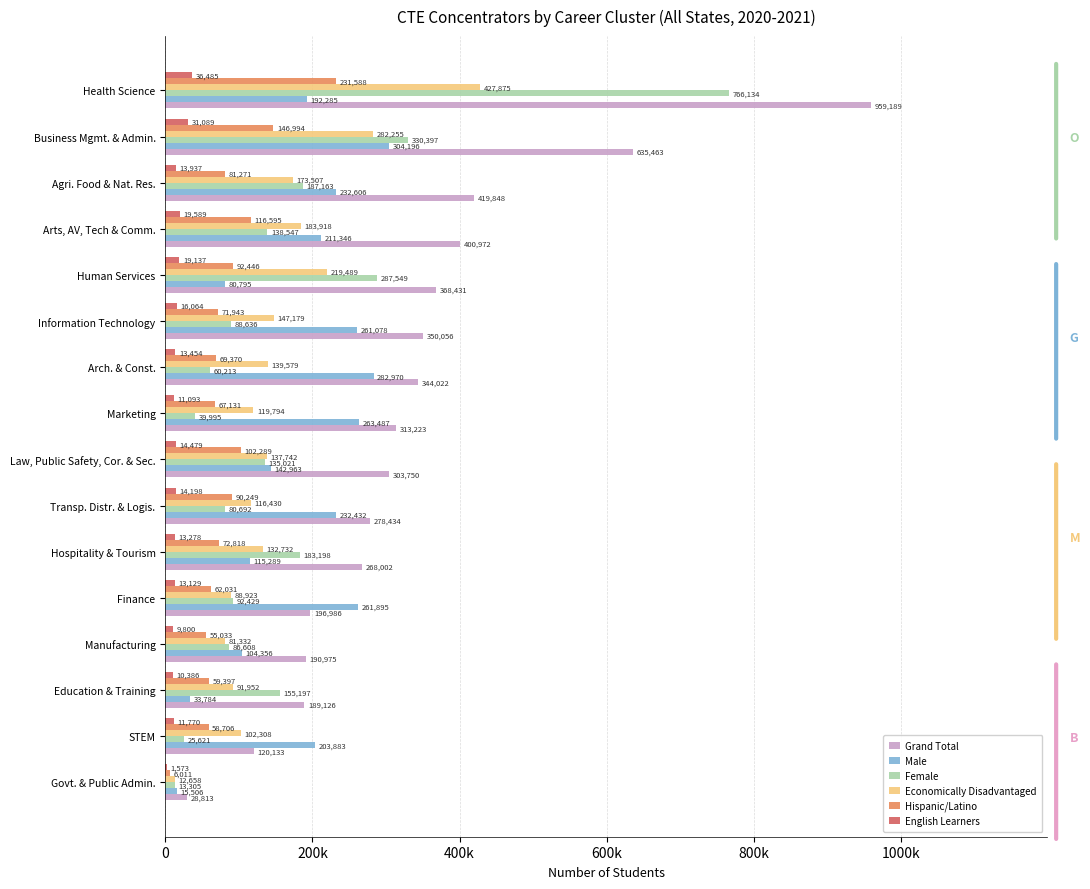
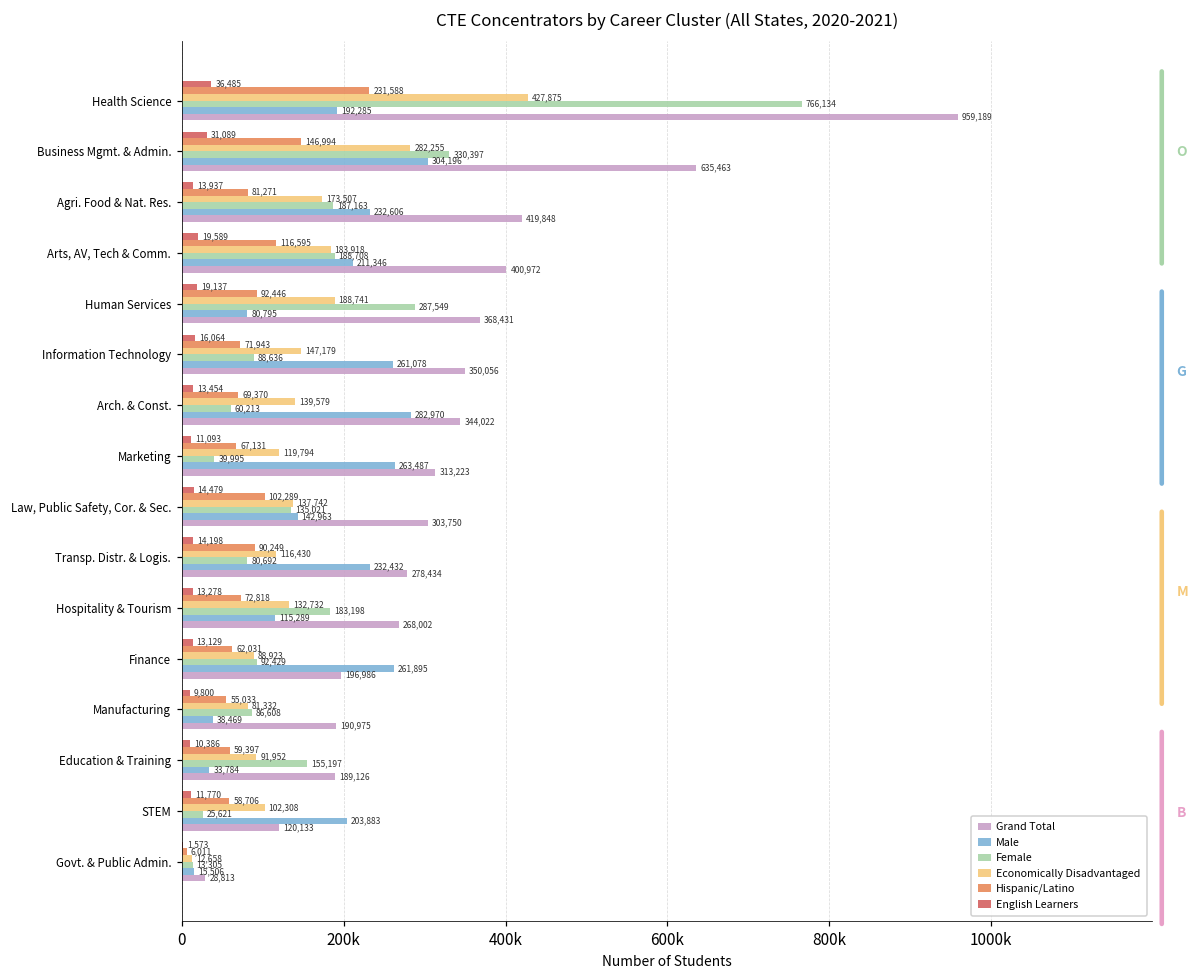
Female, Arts, AV, Tech & Comm.: 138,547 -> 188,708
Economically Disadvantaged, Human Services: 219,489 -> 188,741
Male, Manufacturing: 104,356 -> 38,469
